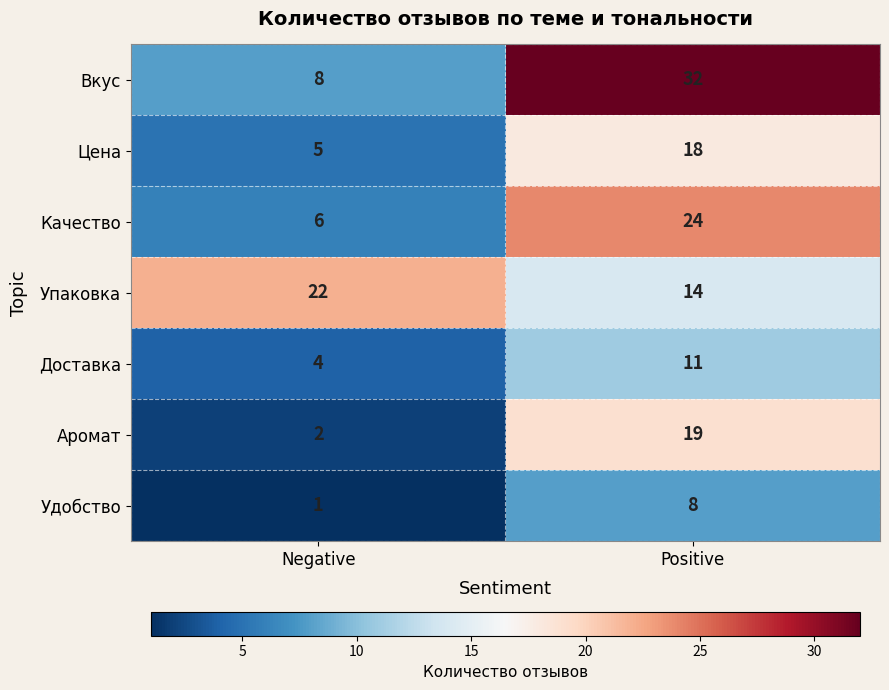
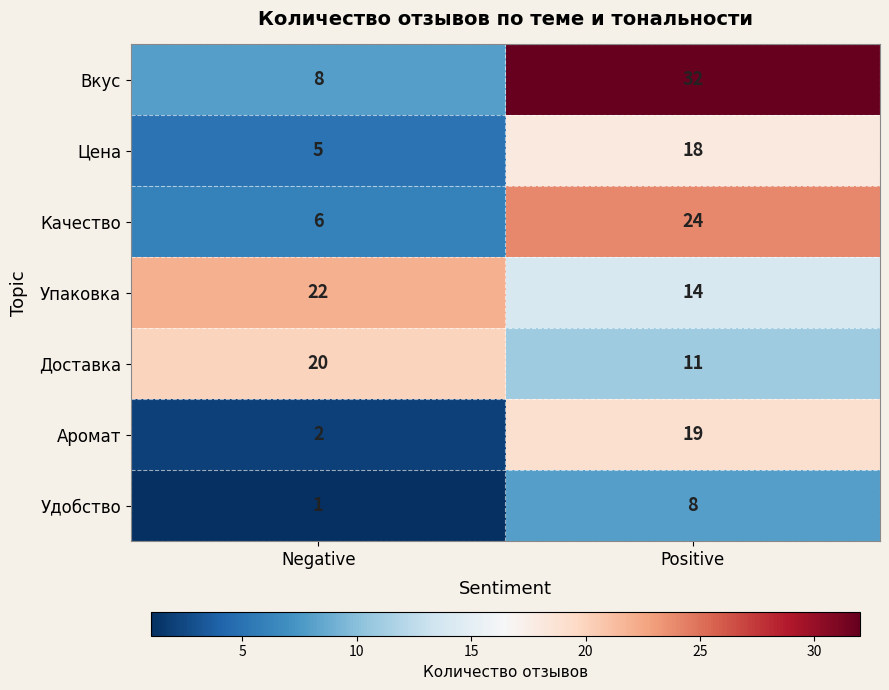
Доставка, Negative: 4 -> 20
